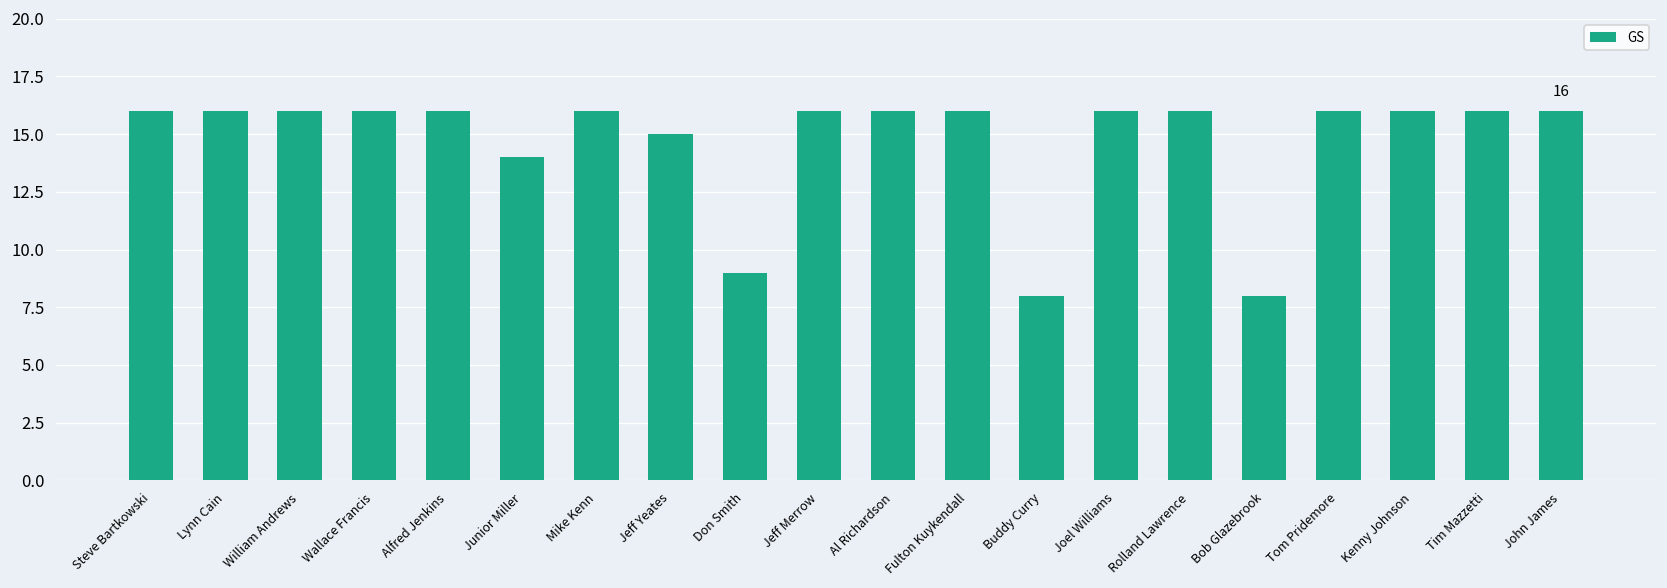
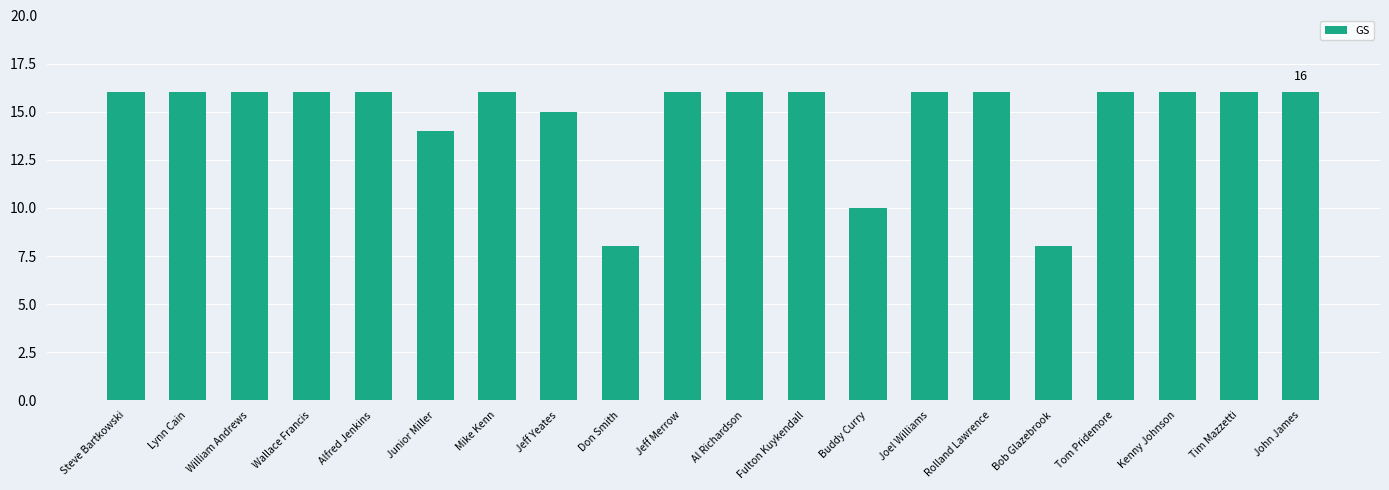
Don Smith: 9 -> 8
Buddy Curry: 8 -> 10
